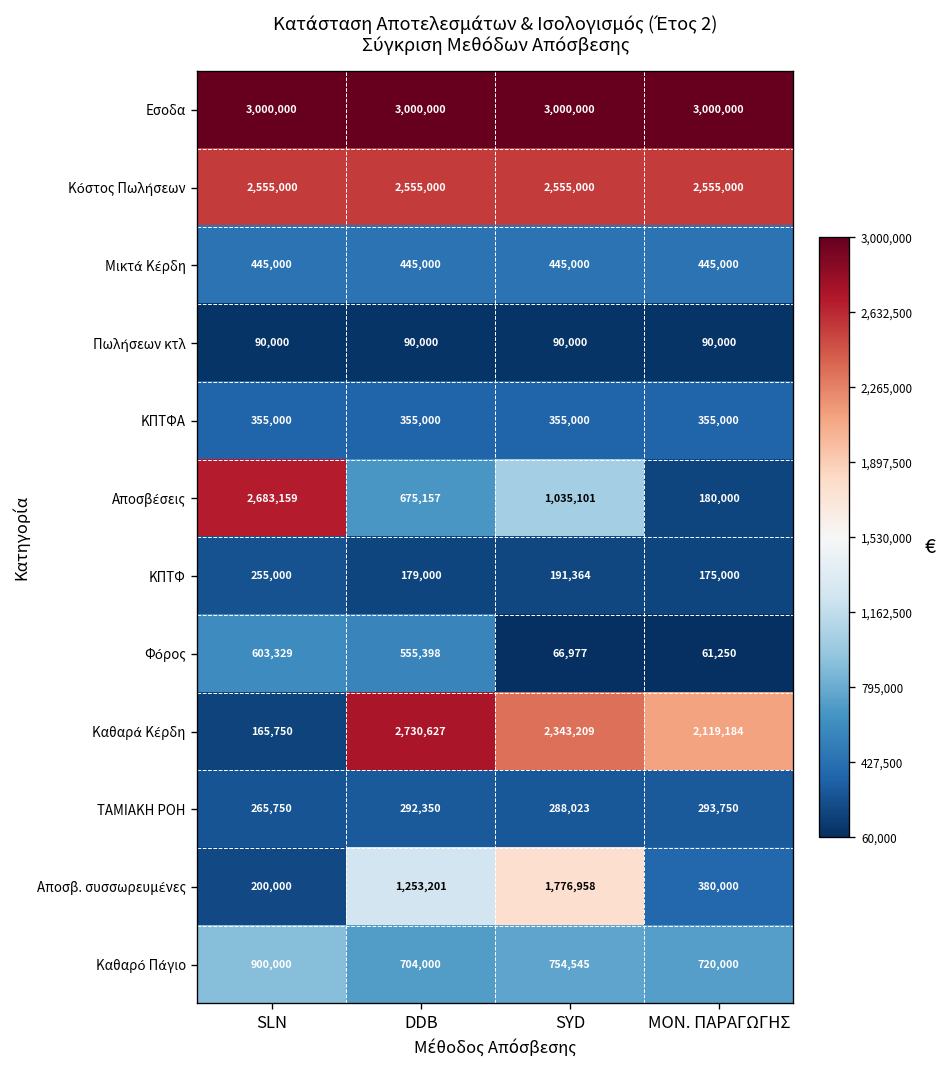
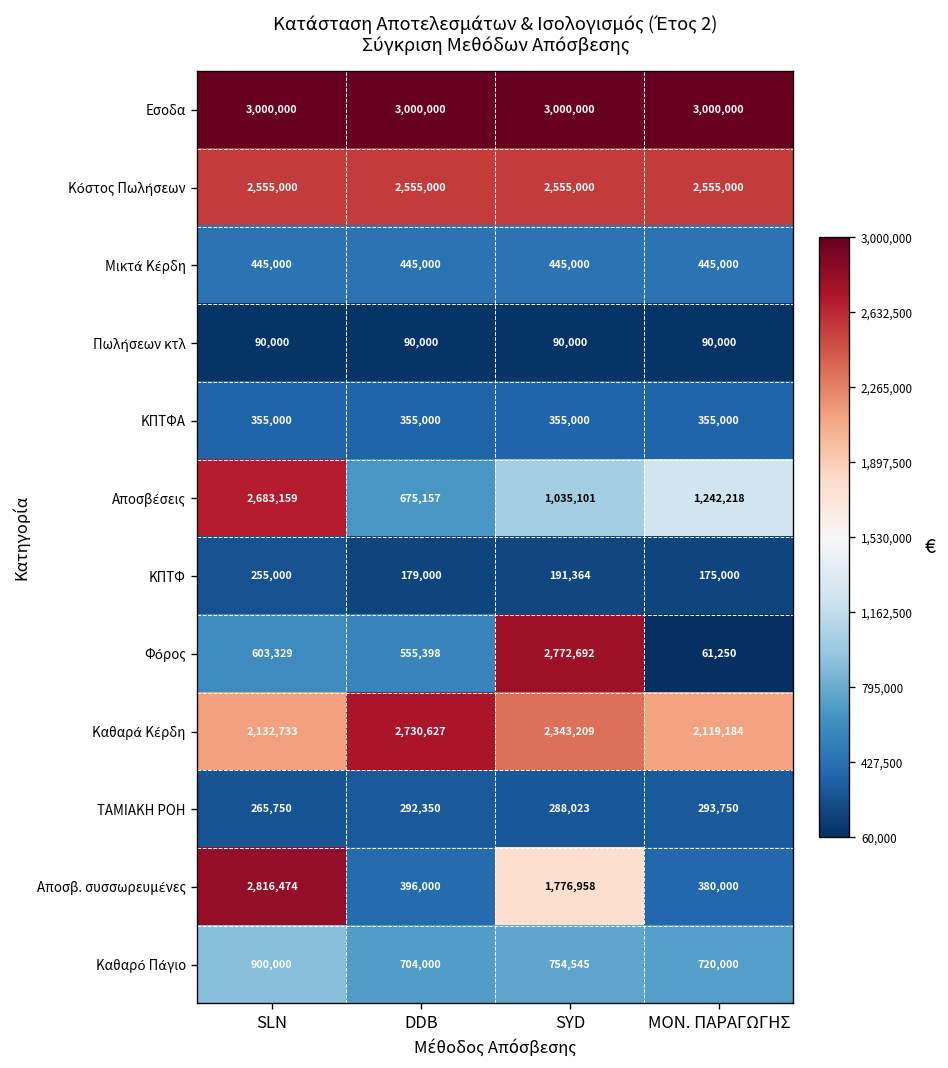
Αποσβέσεις, ΜΟΝ. ΠΑΡΑΓΩΓΗΣ: 180,000 -> 1,242,218
Φόρος, SYD: 66,977 -> 2,772,692
Καθαρά Κέρδη, SLN: 165,750 -> 2,132,733
Αποσβ. συσσωρευμένες, SLN: 200,000 -> 2,816,474
Αποσβ. συσσωρευμένες, DDB: 1,253,201 -> 396,000
